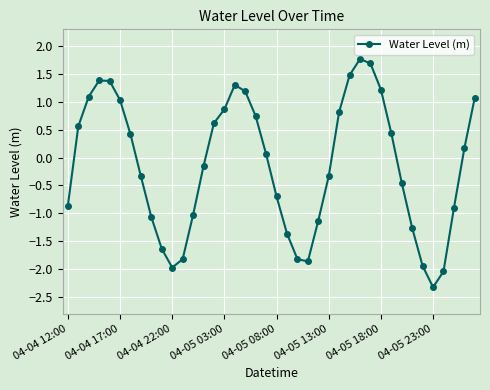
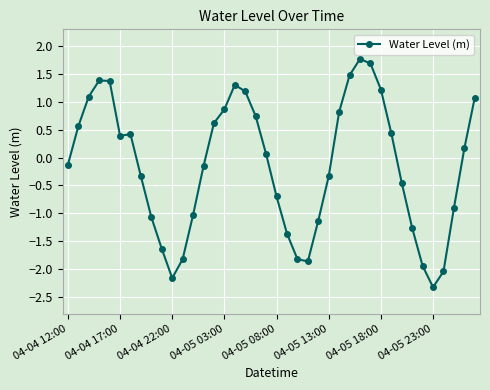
04-04 12:00: -0.9 -> -0.1
04-04 17:00: 1.0 -> 0.4
04-04 22:00: -2.0 -> -2.2
